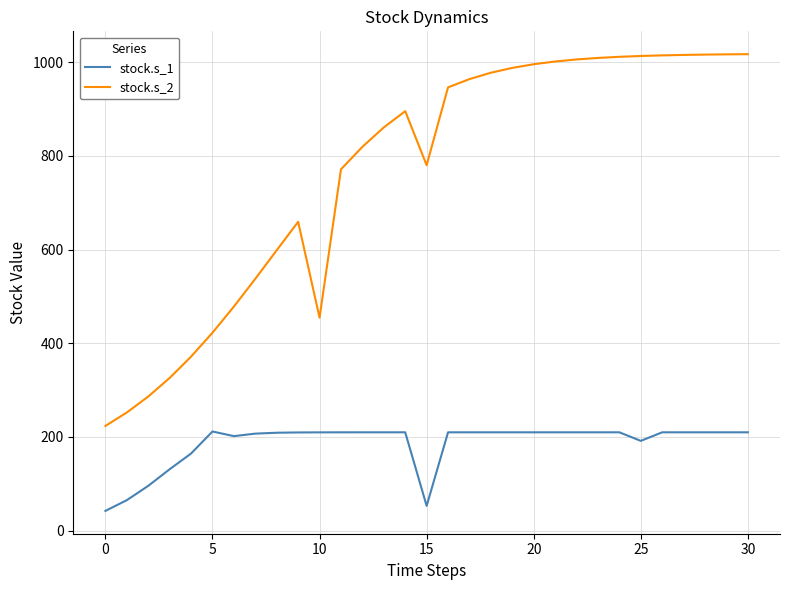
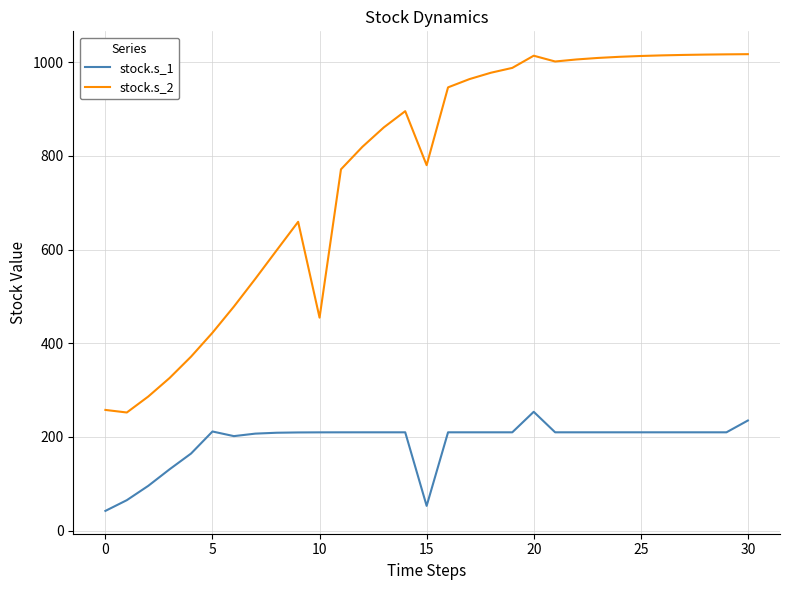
stock.s_2, 0: 220 -> 260
stock.s_1, 20: 210 -> 250
stock.s_2, 20: 1000 -> 1010
stock.s_1, 25: 190 -> 210
stock.s_1, 30: 210 -> 230
